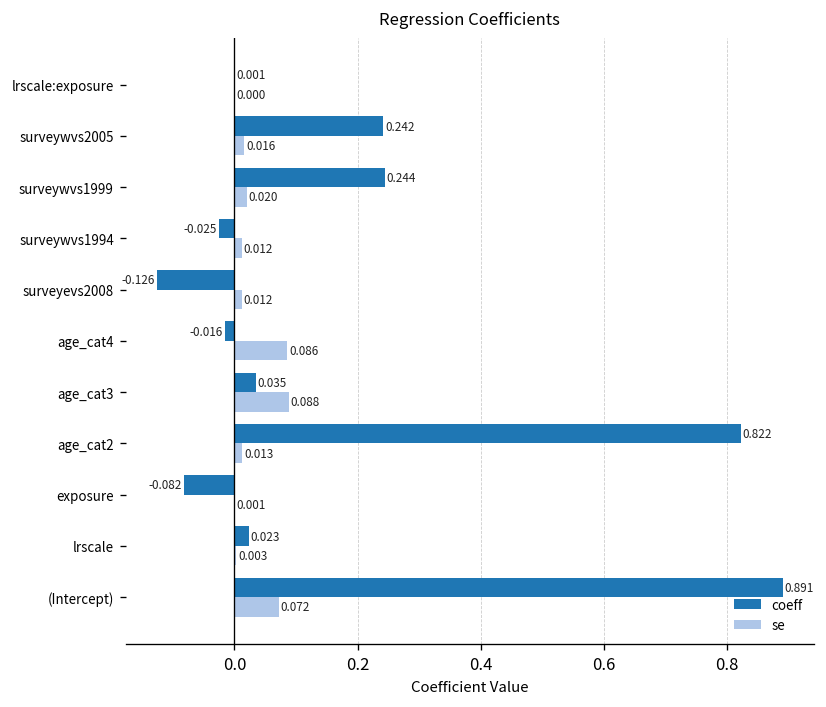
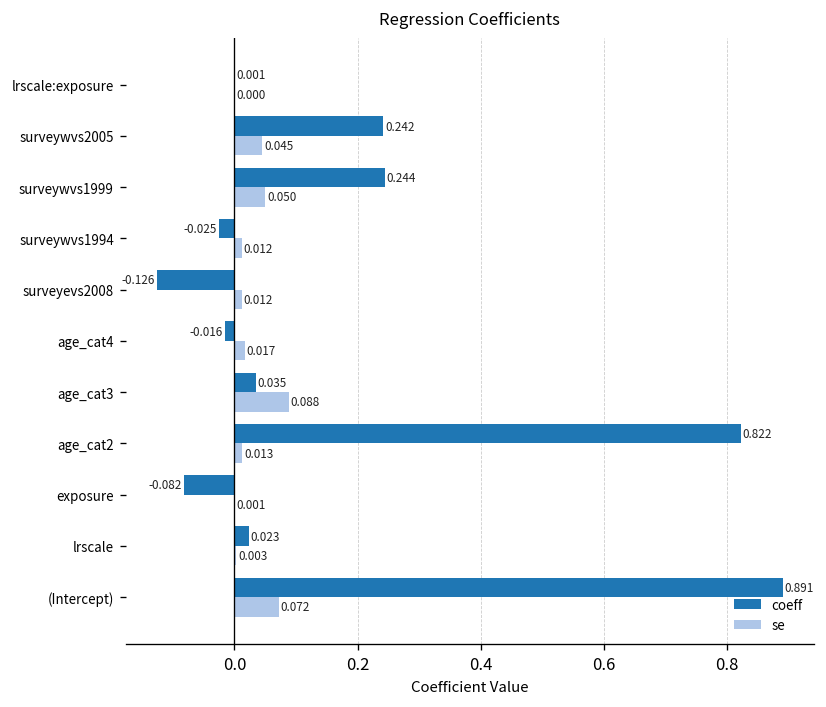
se, surveywvs2005: 0.016 -> 0.045
se, surveywvs1999: 0.020 -> 0.050
se, age_cat4: 0.086 -> 0.017
